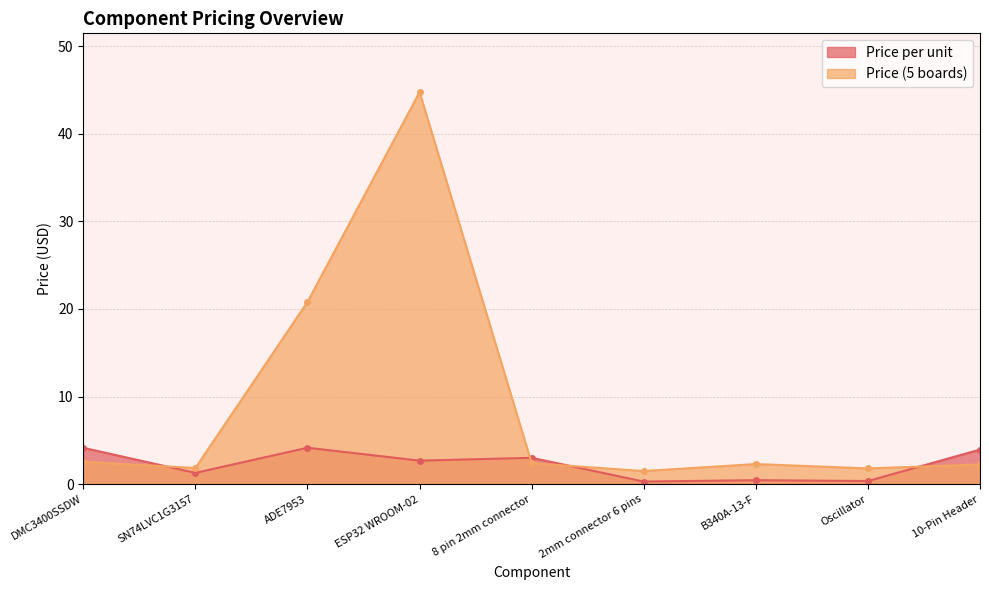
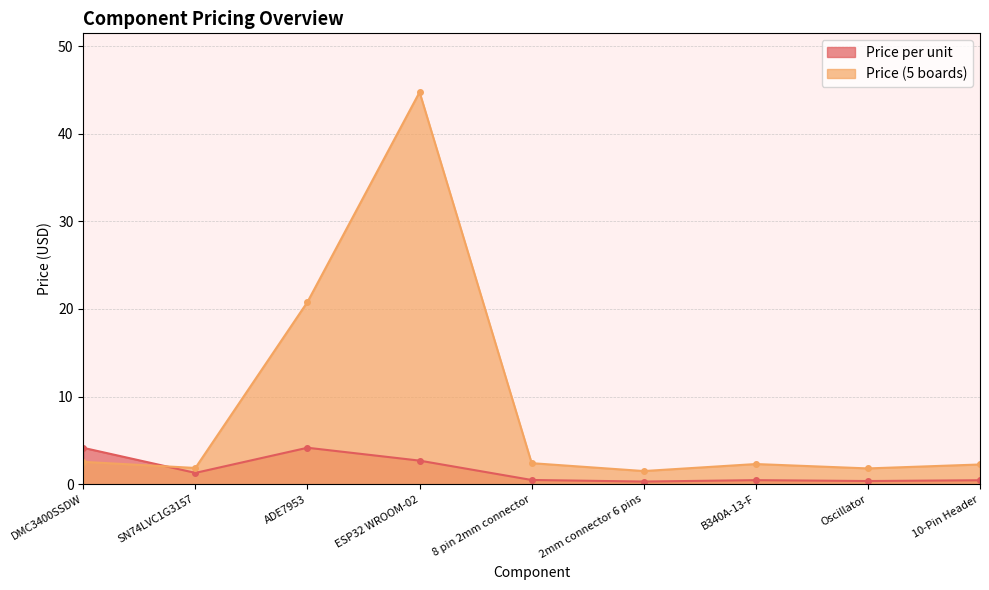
Price per unit, 8 pin 2mm connector: 3 -> 0
Price per unit, 10-Pin Header: 4 -> 0
